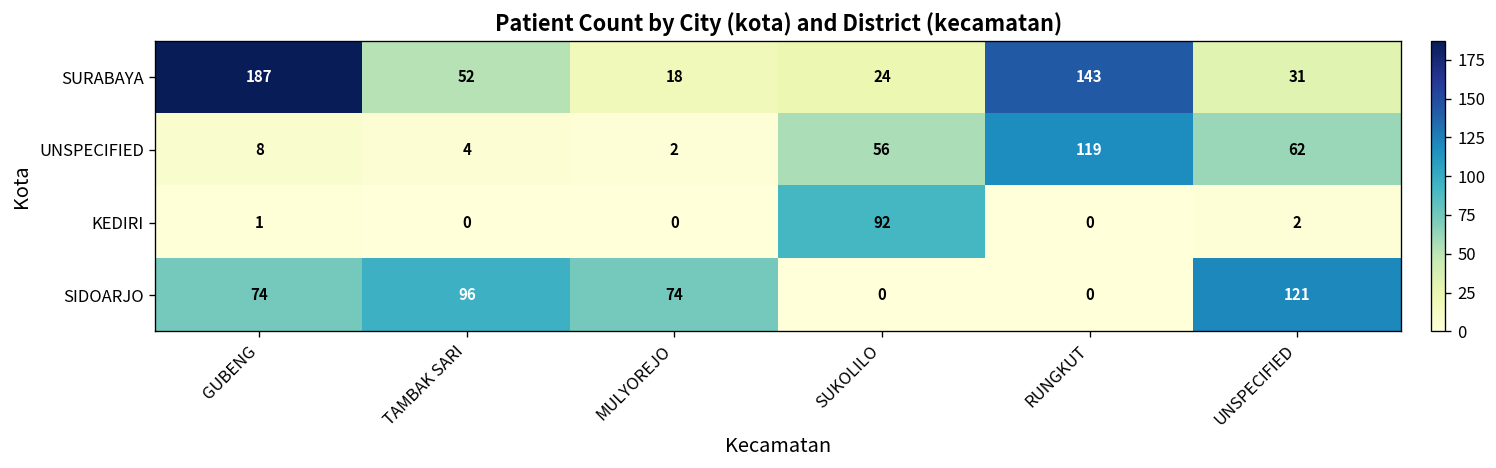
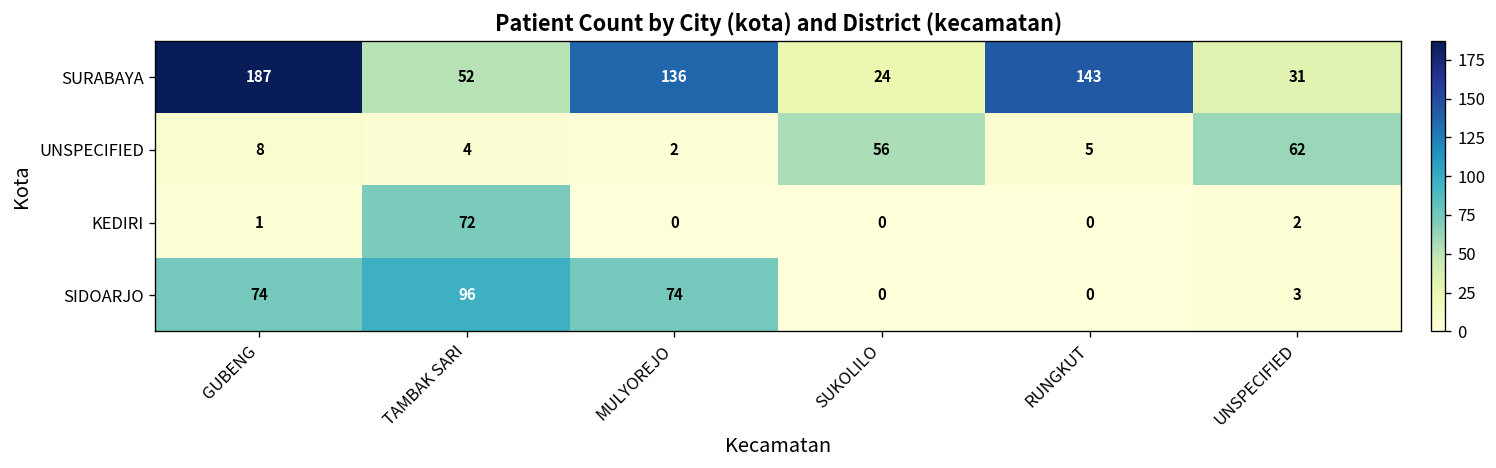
SURABAYA, MULYOREJO: 18 -> 136
UNSPECIFIED, RUNGKUT: 119 -> 5
KEDIRI, TAMBAK SARI: 0 -> 72
KEDIRI, SUKOLILO: 92 -> 0
SIDOARJO, UNSPECIFIED: 121 -> 3
